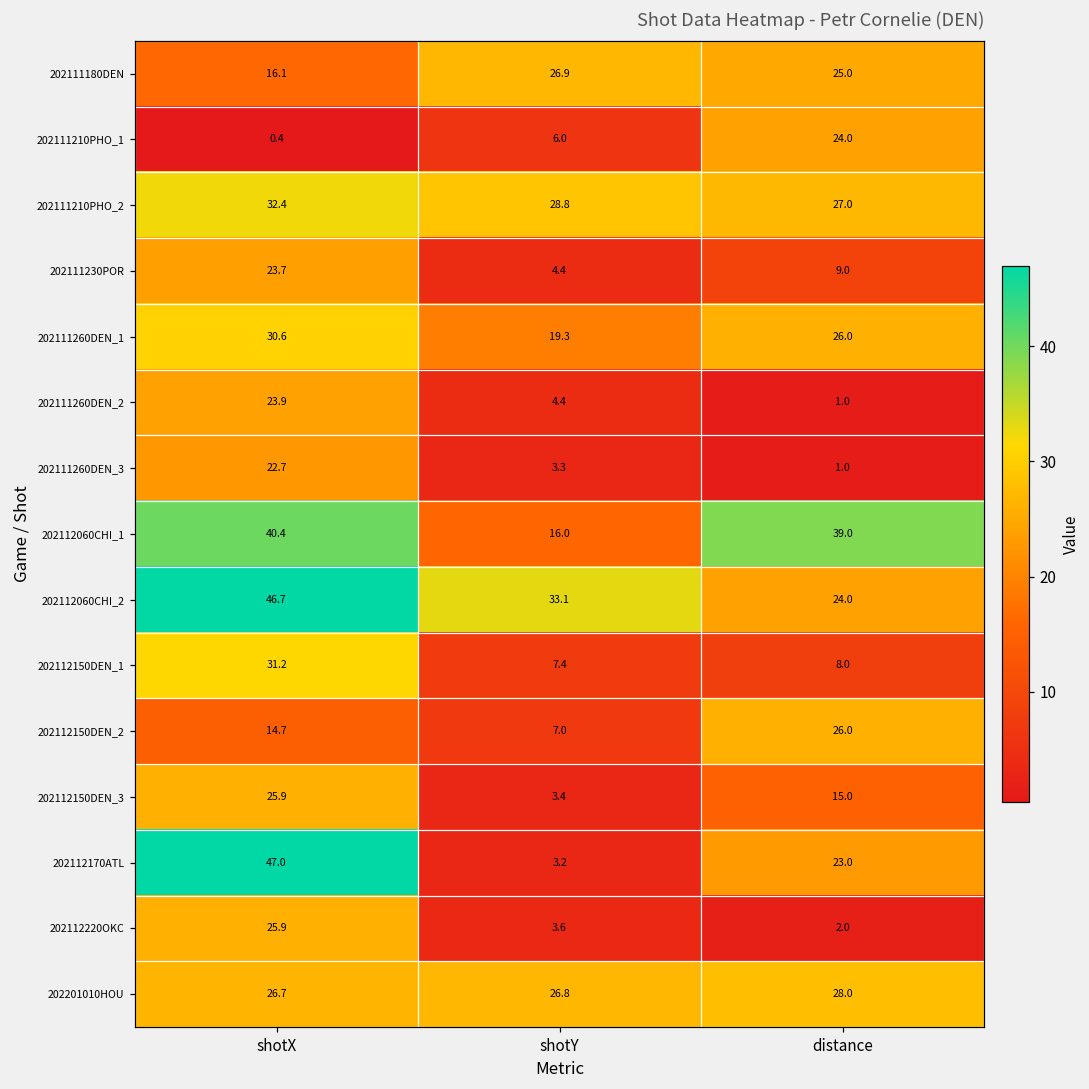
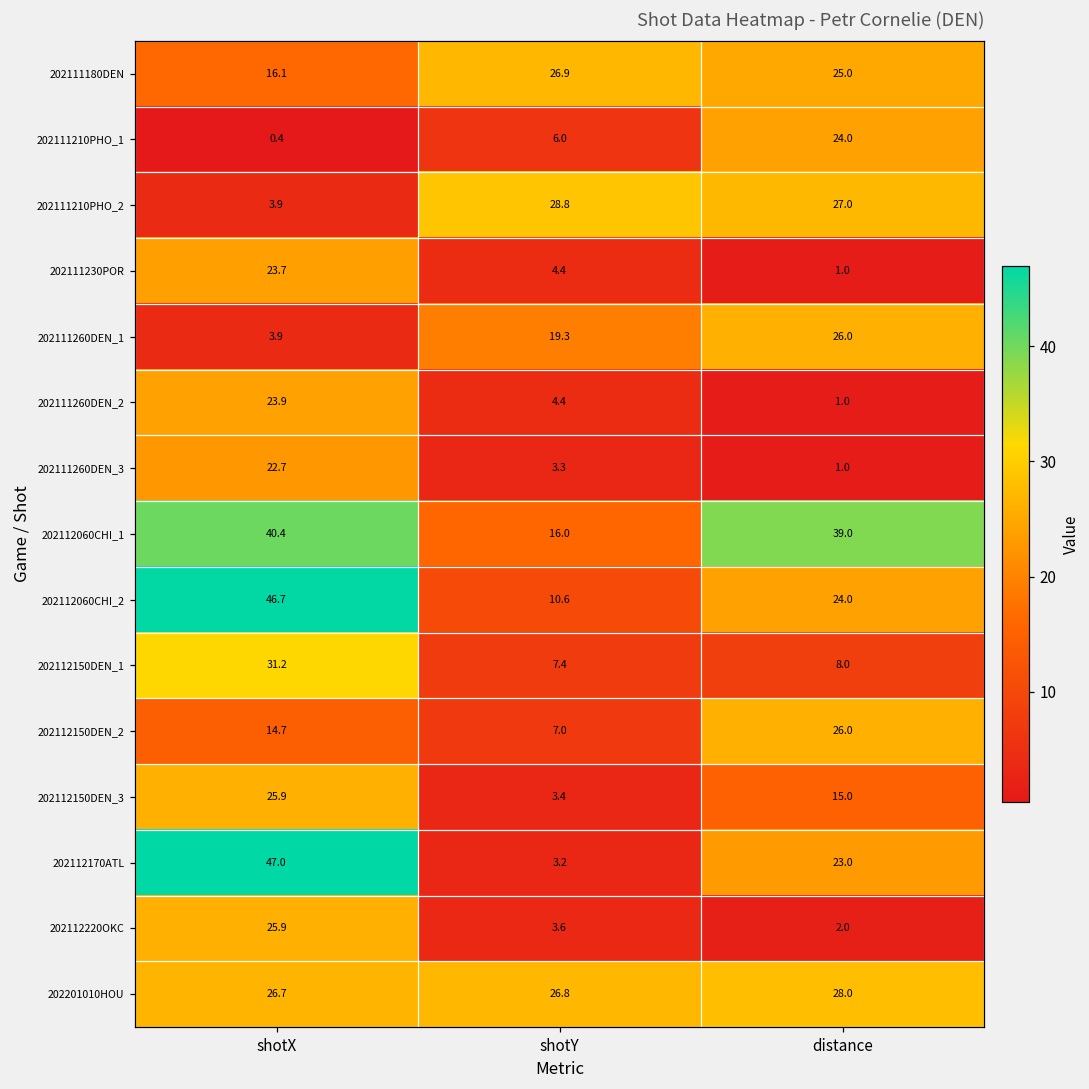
202111210PHO_2, shotX: 32.4 -> 3.9
202111230POR, distance: 9.0 -> 1.0
202111260DEN_1, shotX: 30.6 -> 3.9
202112060CHI_2, shotY: 33.1 -> 10.6
